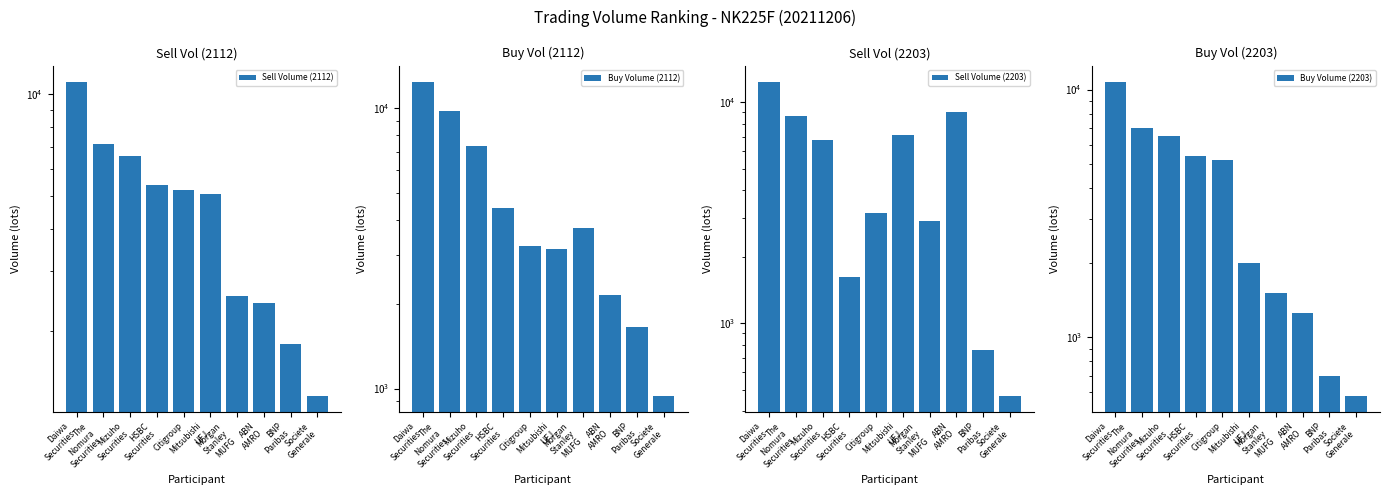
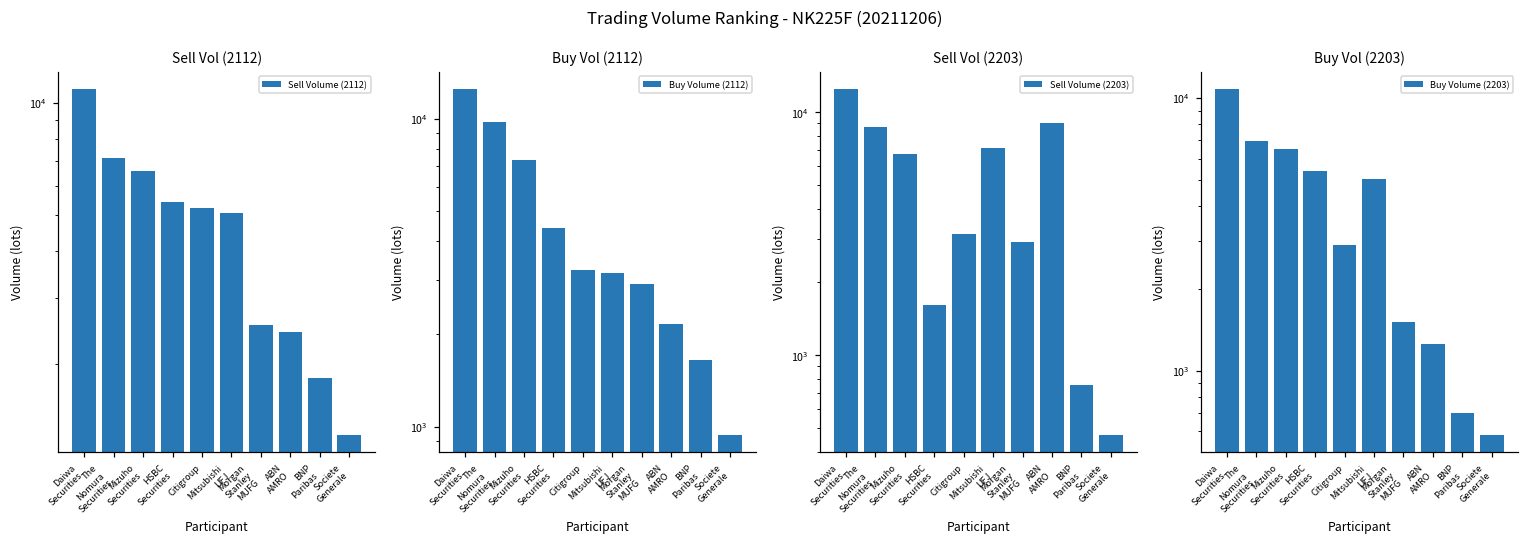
Buy Vol (2112), Morgan Stanley MUFG: 3700 -> 2900
Buy Vol (2203), Citigroup: 5200 -> 2900
Buy Vol (2203), Mitsubishi UFJ: 2000 -> 5100
